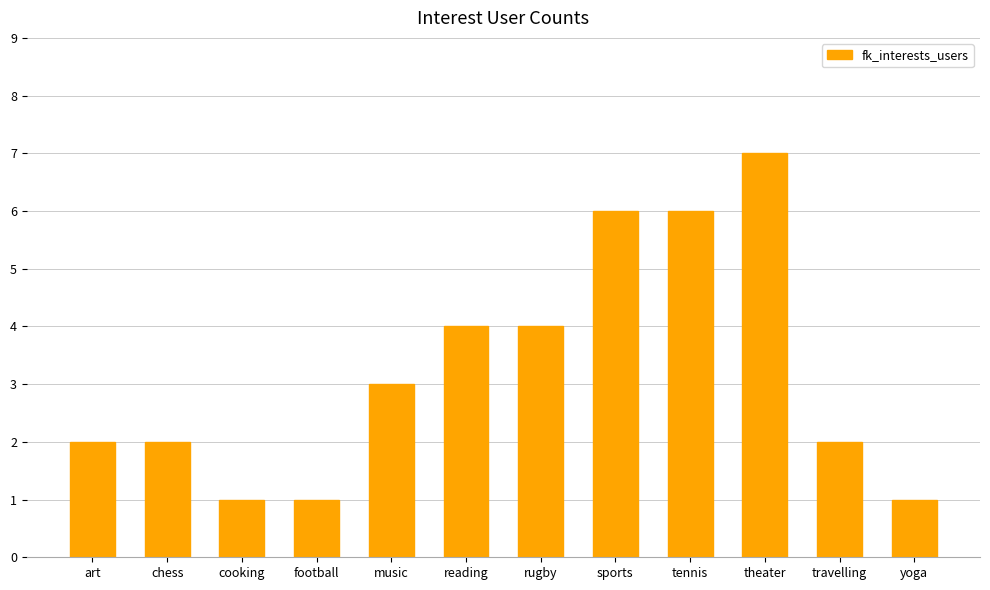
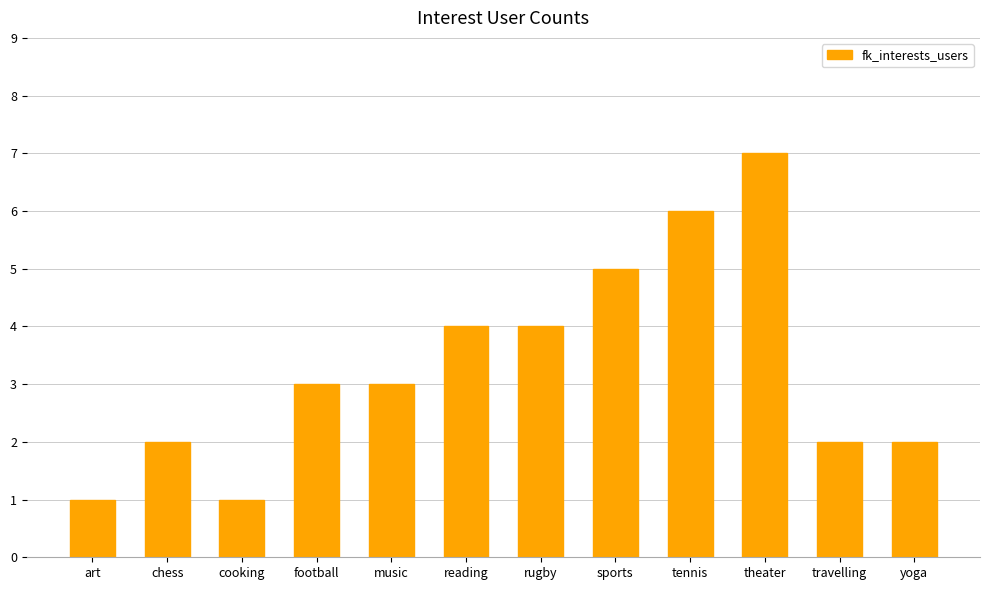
art: 2 -> 1
football: 1 -> 3
sports: 6 -> 5
yoga: 1 -> 2
